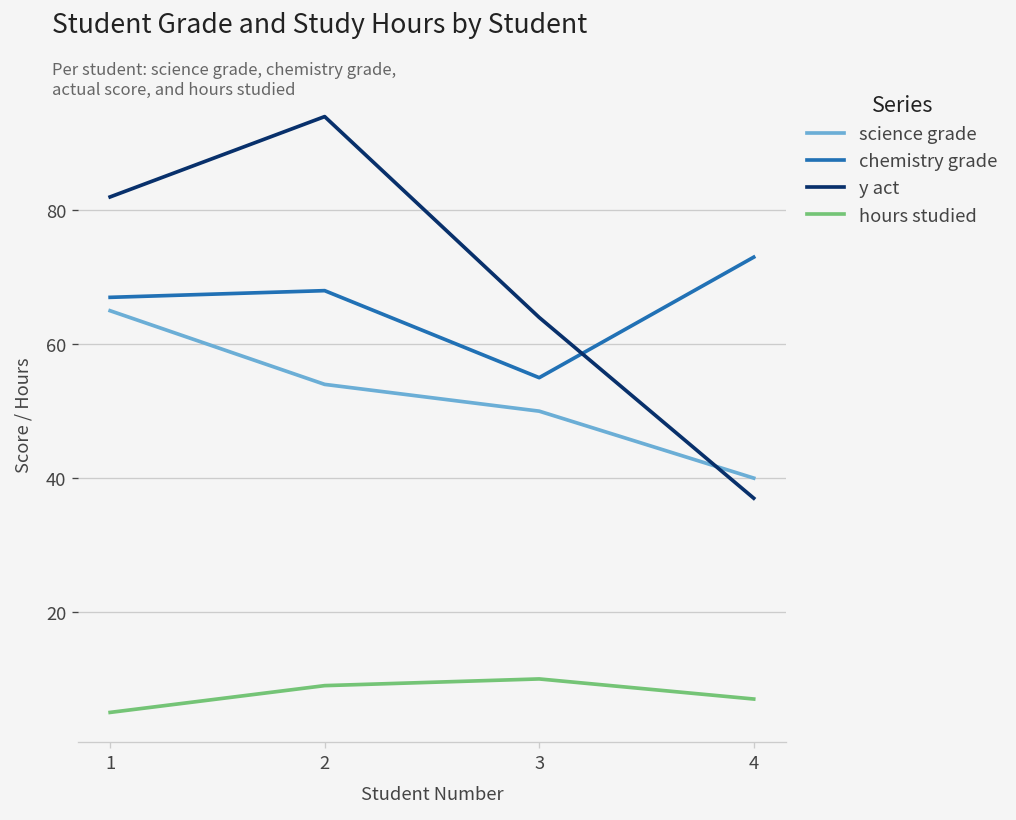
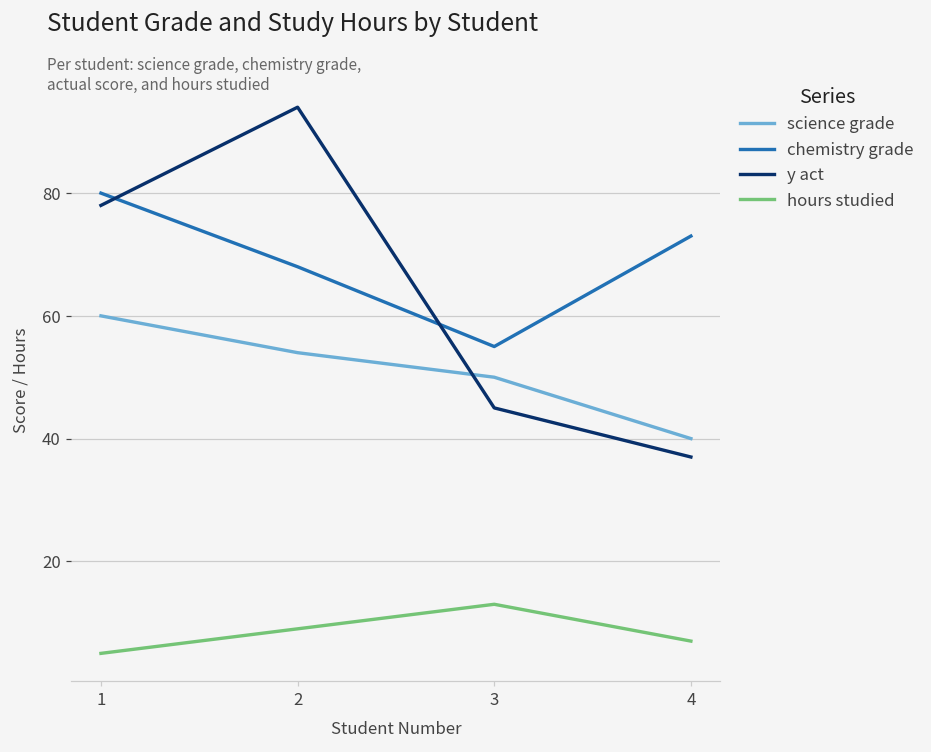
science grade, 1: 65 -> 60
chemistry grade, 1: 67 -> 80
y act, 1: 82 -> 78
y act, 3: 64 -> 45
hours studied, 3: 10 -> 13
